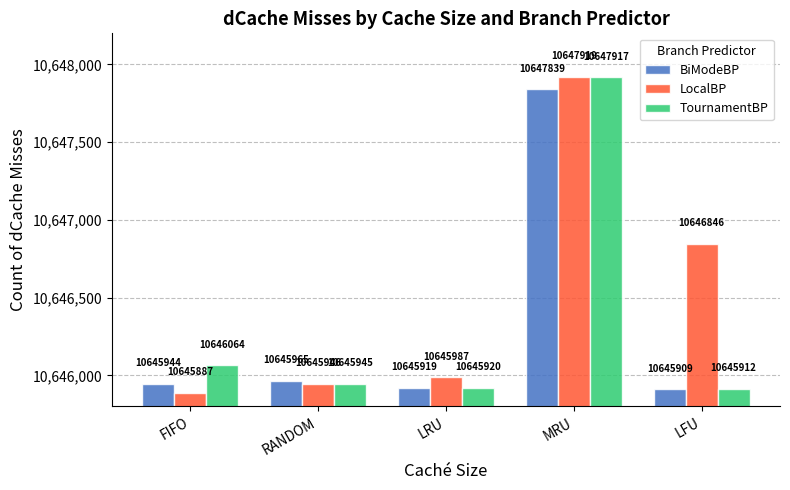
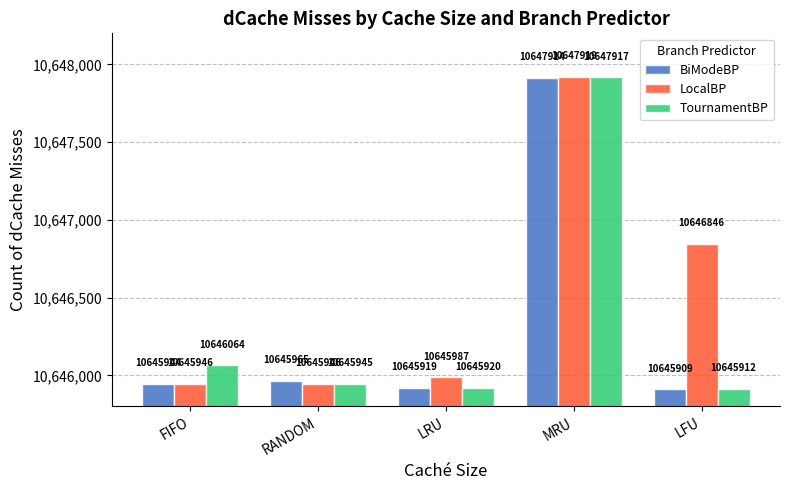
LocalBP, FIFO: 10645887 -> 10645946
BiModeBP, MRU: 10647839 -> 10647914
